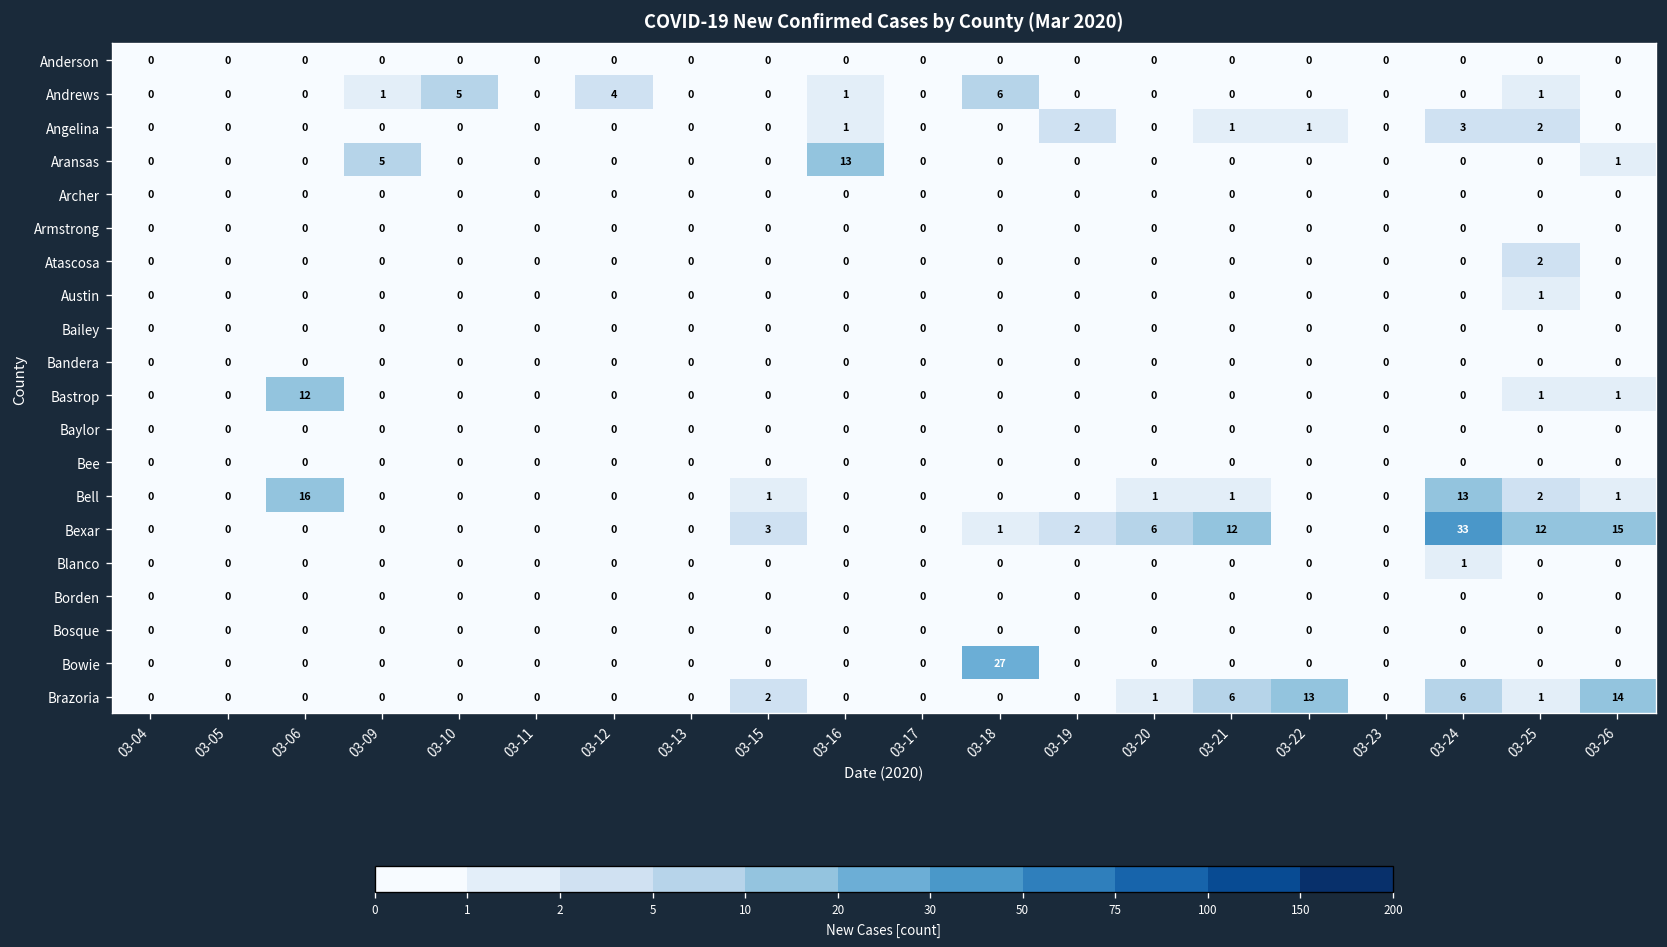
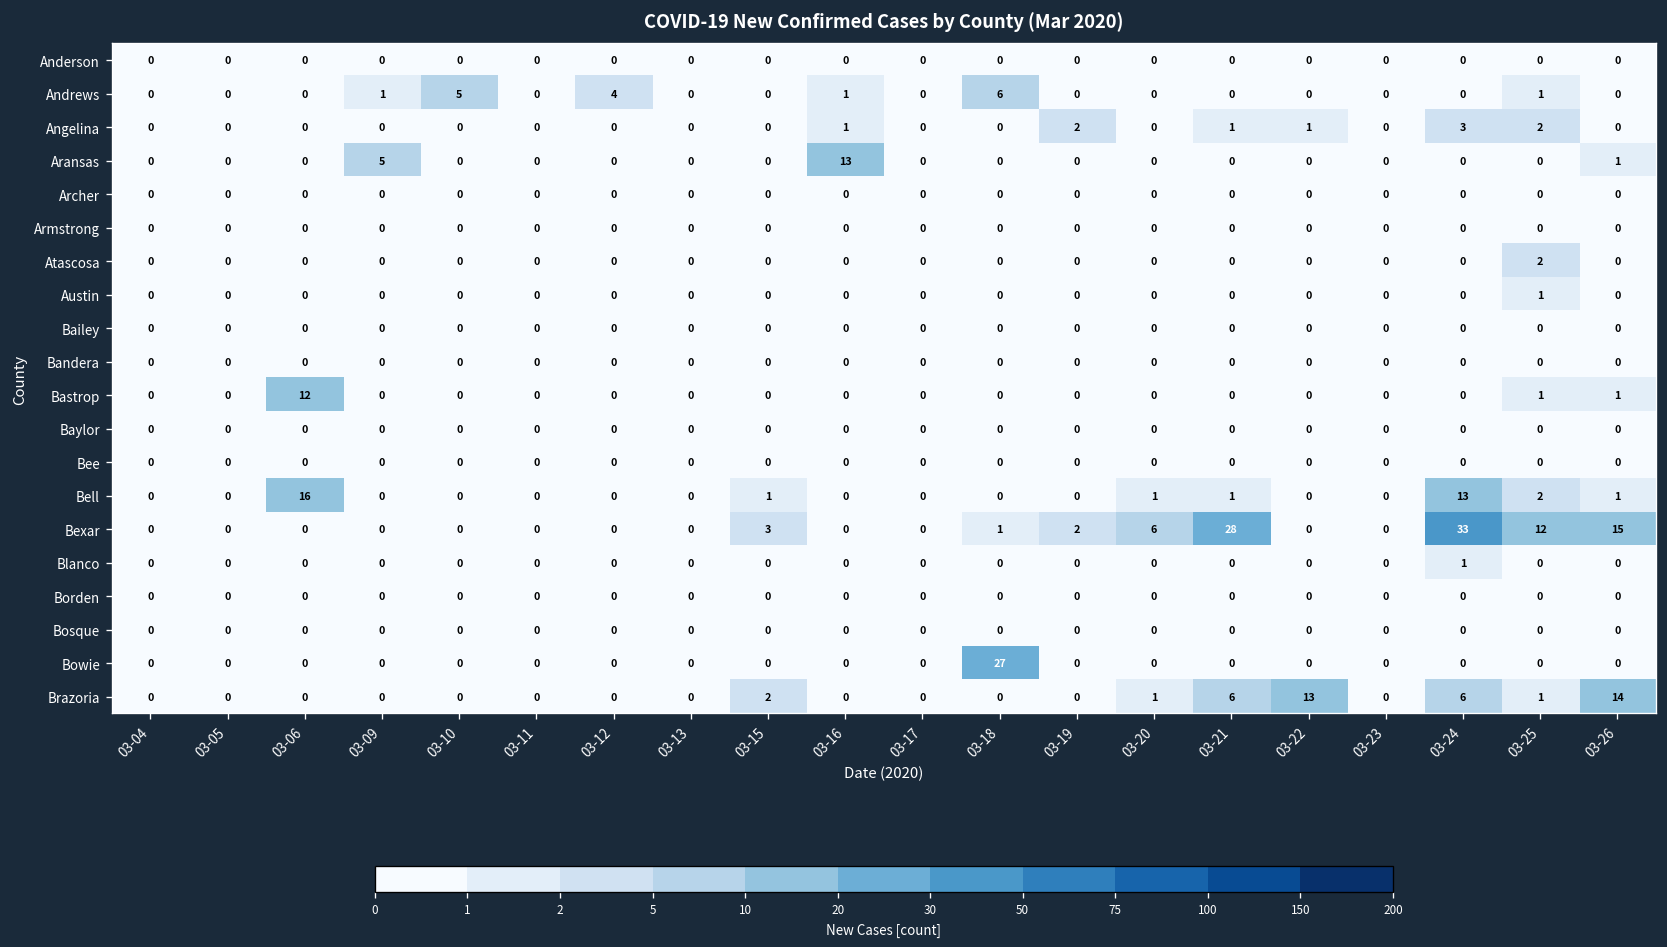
Bexar, 03-21: 12 -> 28
